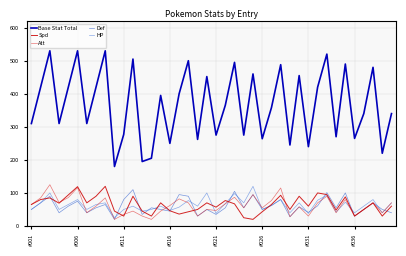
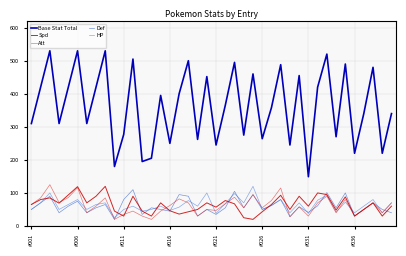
Base Stat Total, #021: 280 -> 250
Base Stat Total, #031: 240 -> 150
Base Stat Total, #036: 270 -> 220
